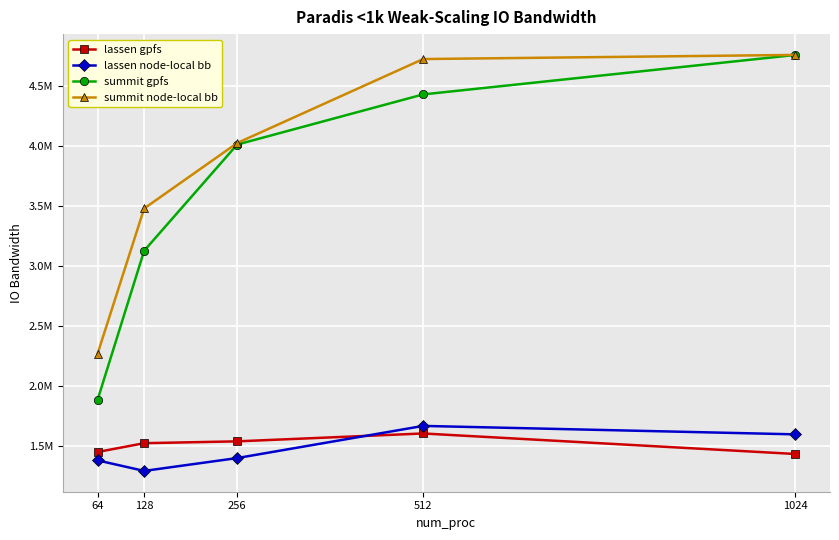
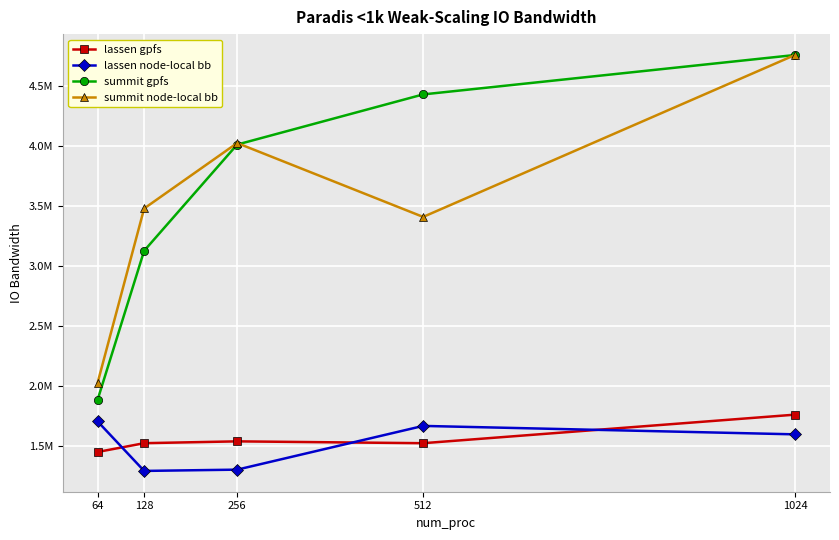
lassen node-local bb, 64: 1380000 -> 1700000
summit node-local bb, 64: 2270000 -> 2030000
lassen node-local bb, 256: 1400000 -> 1300000
lassen gpfs, 512: 1600000 -> 1520000
summit node-local bb, 512: 4720000 -> 3410000
lassen gpfs, 1024: 1430000 -> 1760000
